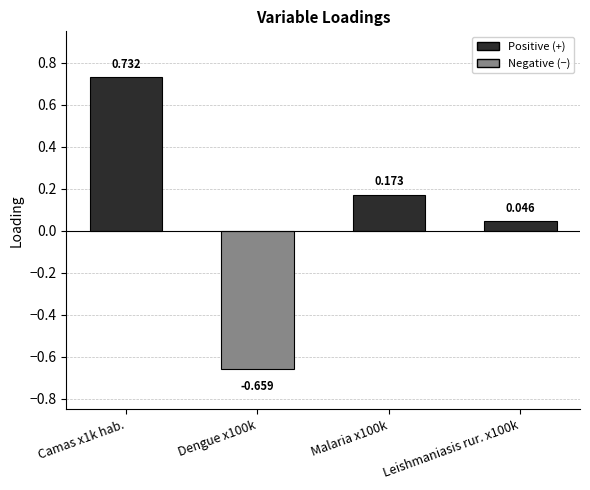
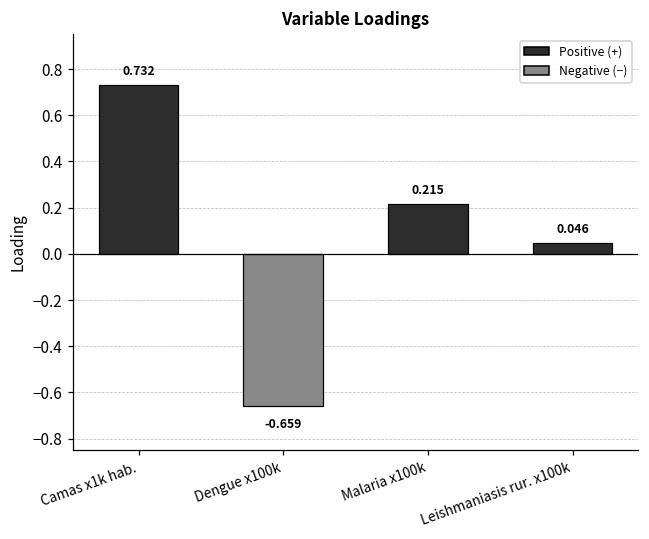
Malaria x100k: 0.173 -> 0.215
